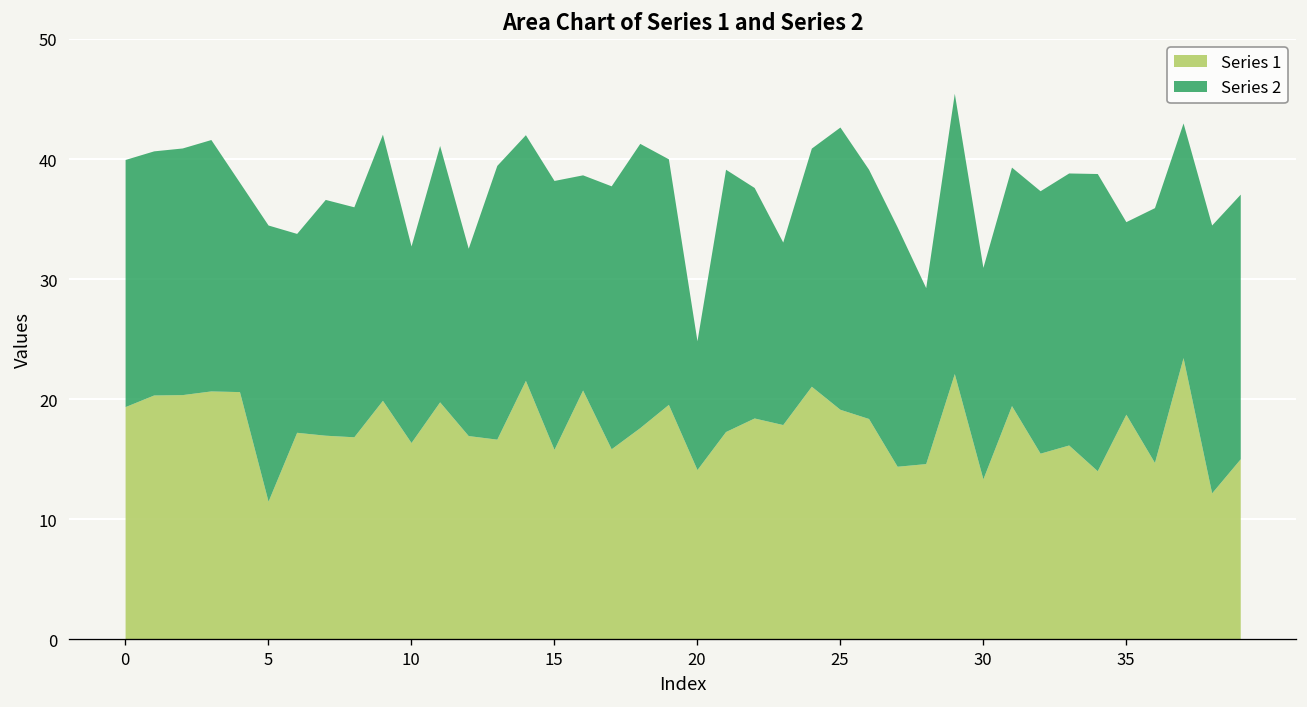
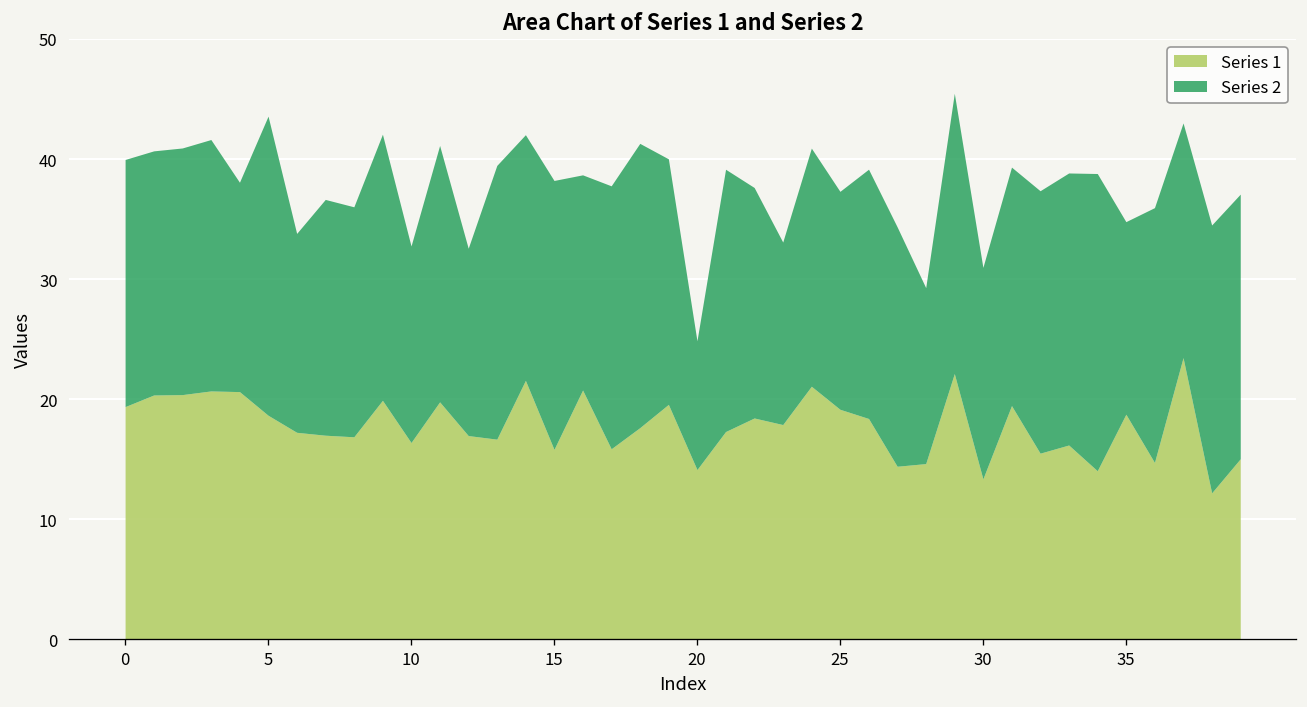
Series 1, 5: 11.5 -> 18.7
Series 2, 5: 23.0 -> 24.9
Series 2, 25: 23.5 -> 18.1
